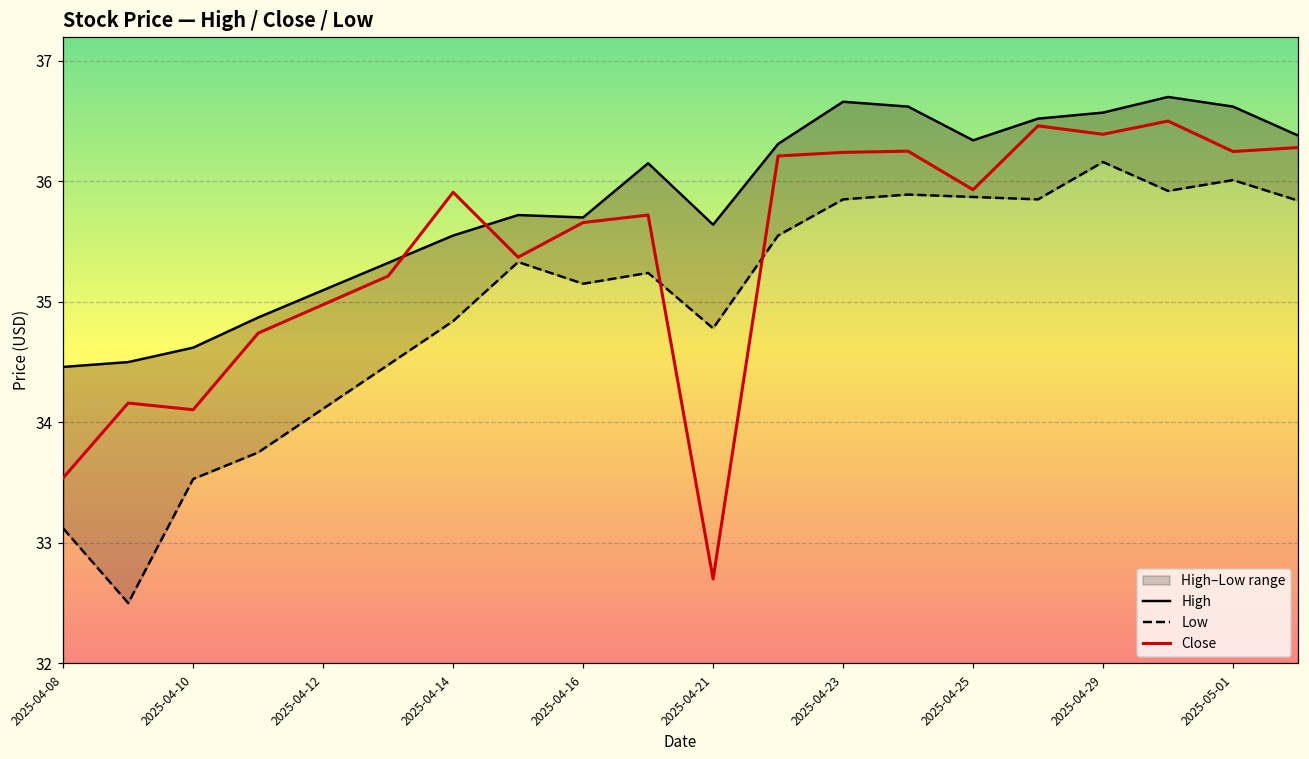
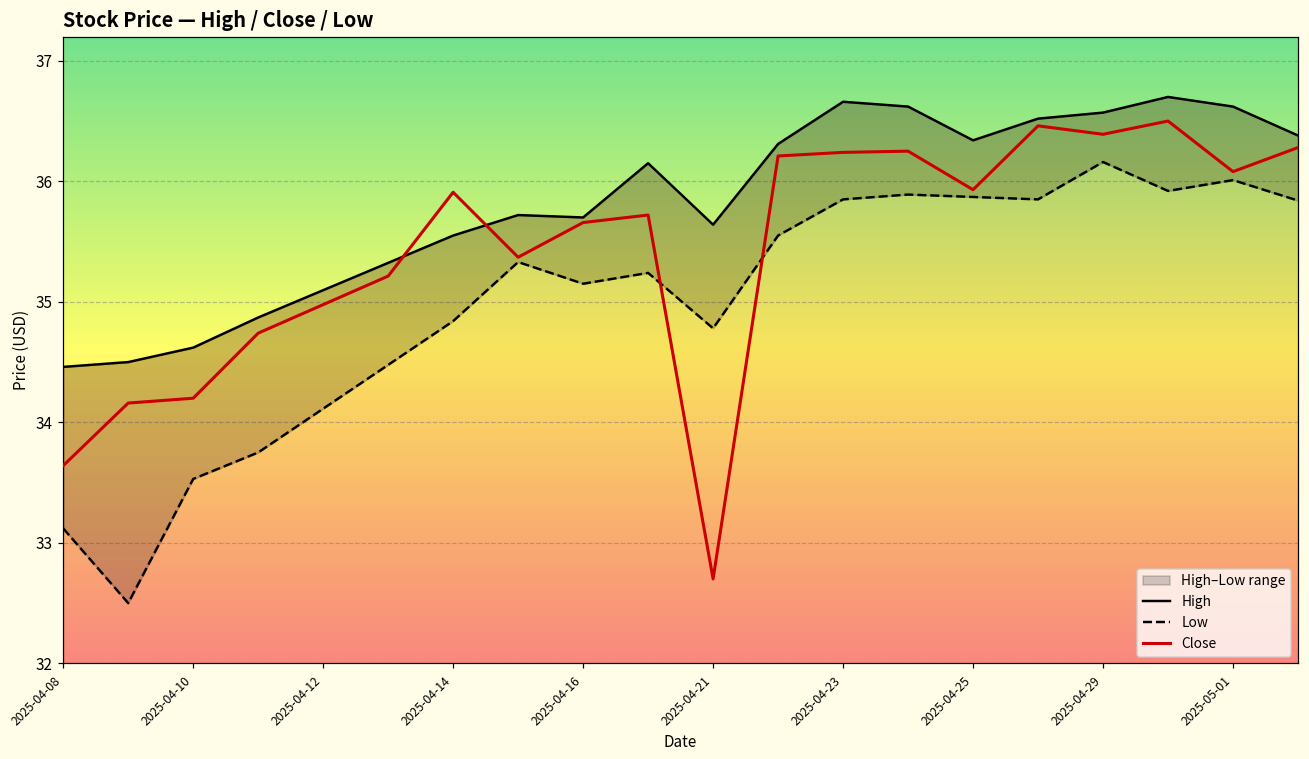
Close, 2025-04-08: 33.54 -> 33.64
Close, 2025-04-10: 34.10 -> 34.20
Close, 2025-05-01: 36.25 -> 36.08
